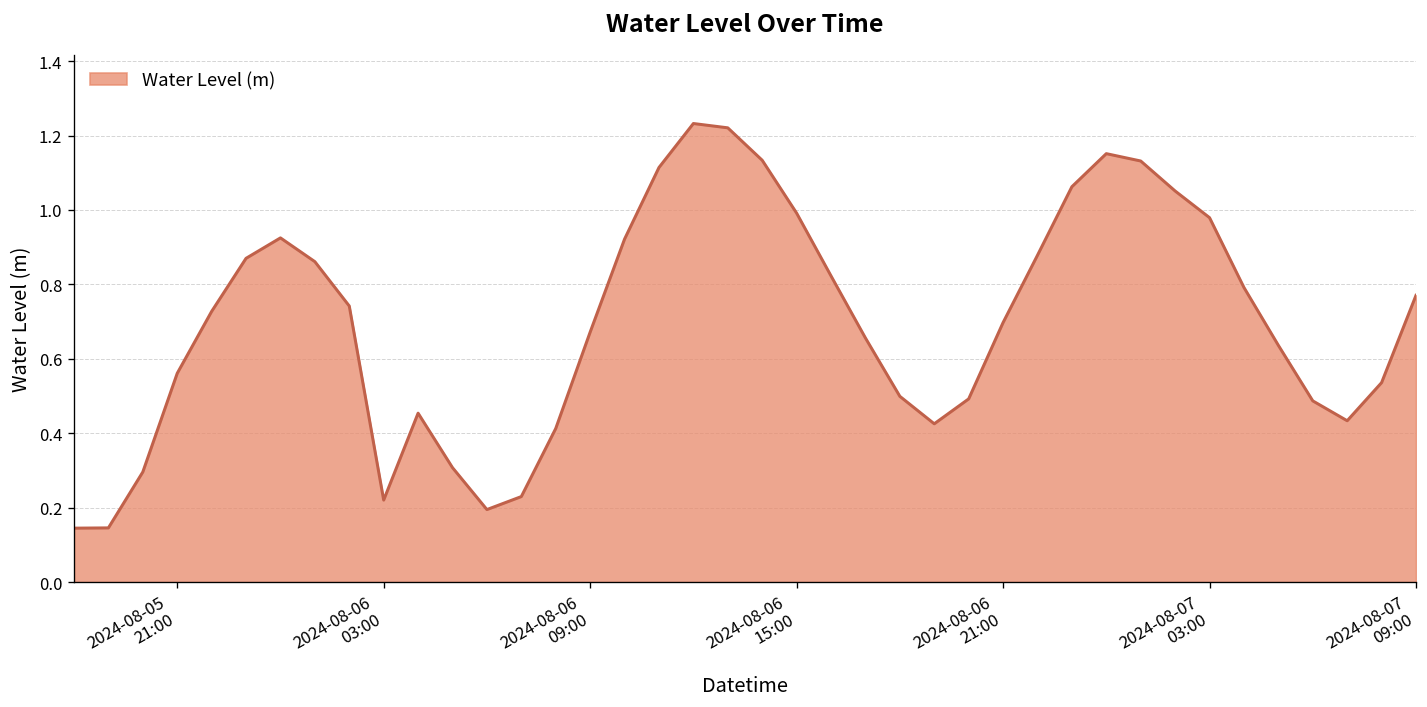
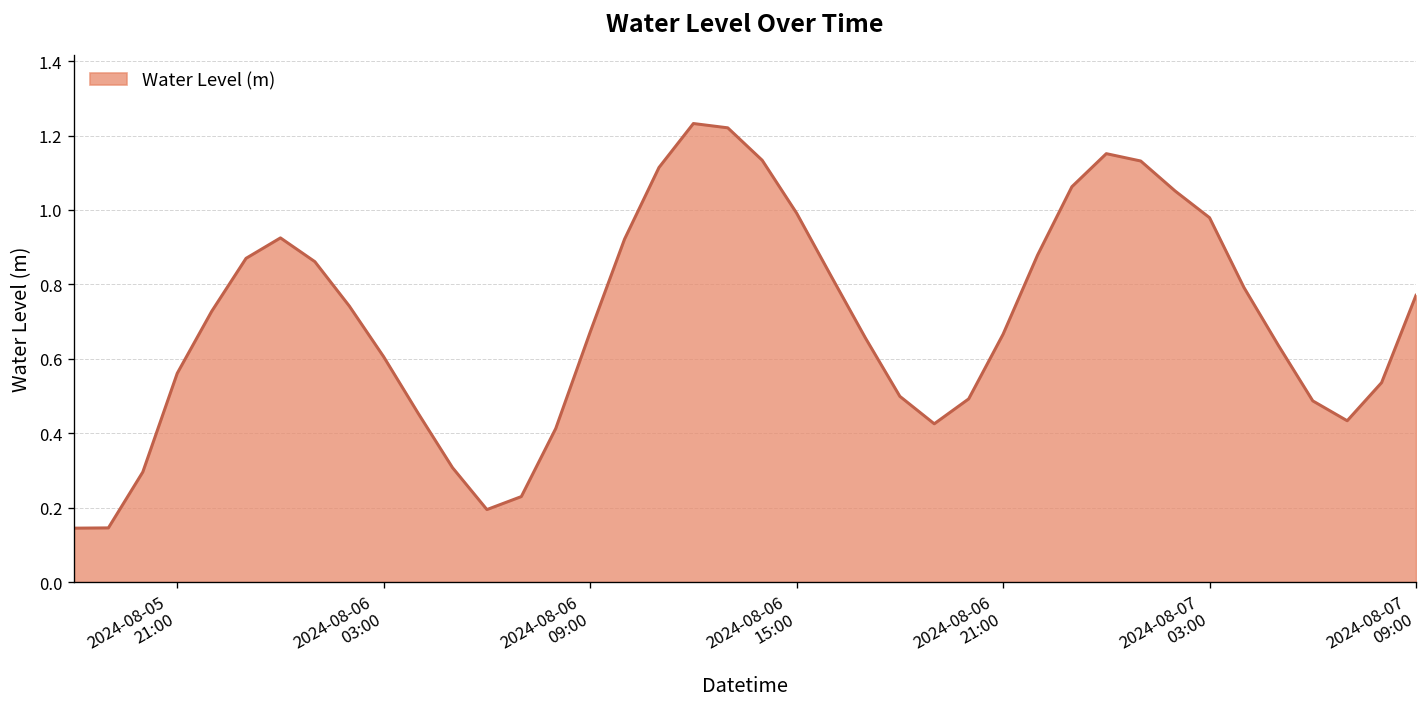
2024-08-06 03:00: 0.22 -> 0.61
2024-08-06 21:00: 0.70 -> 0.67
